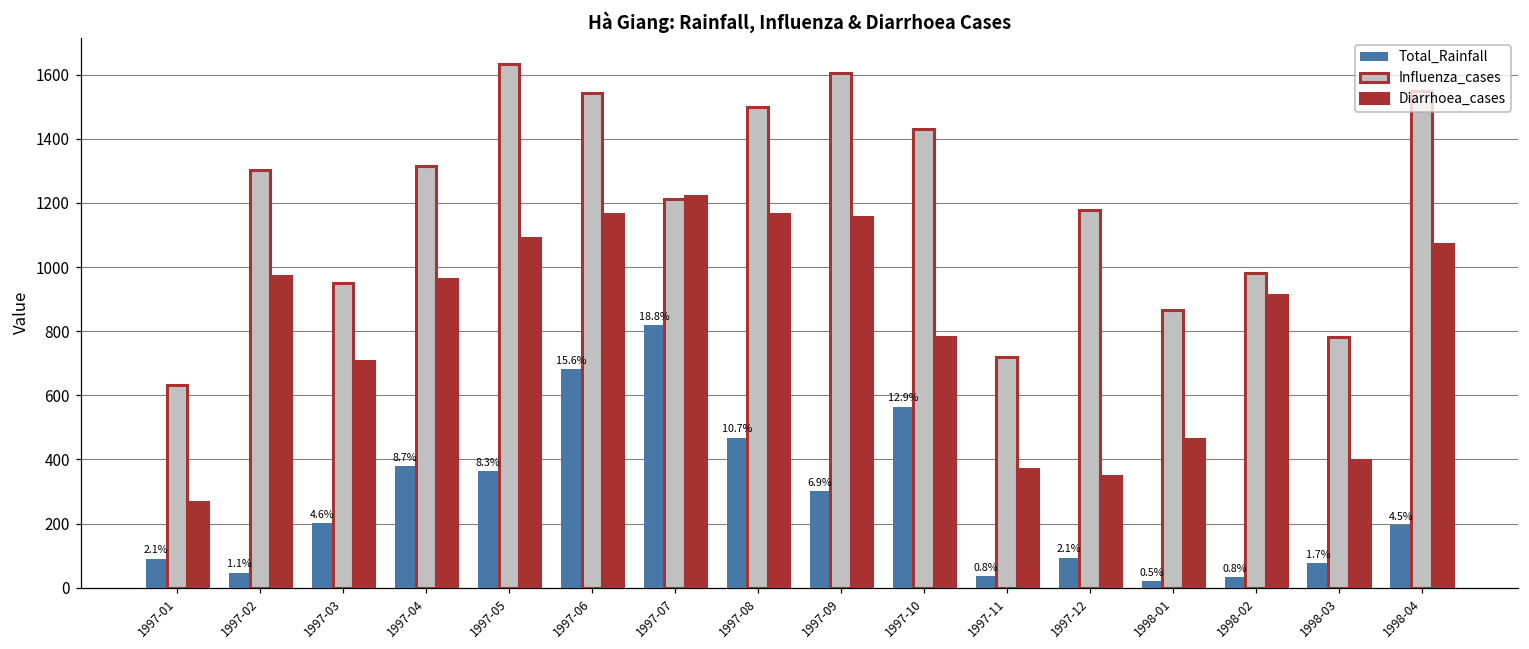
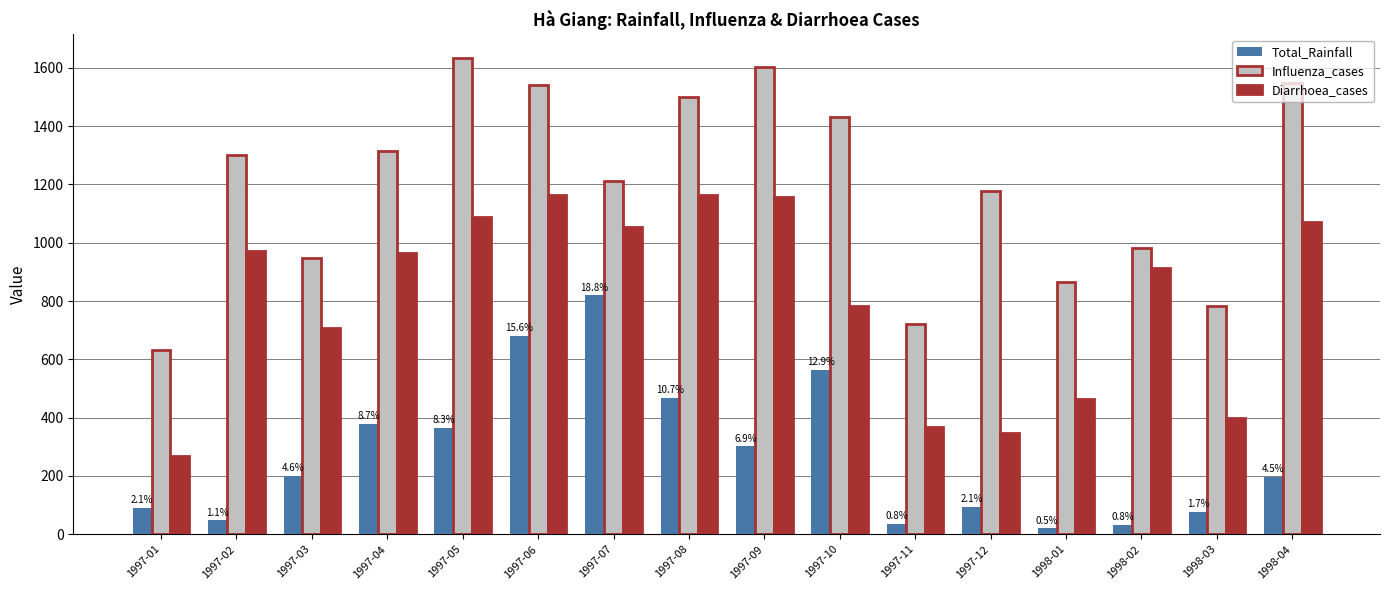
Diarrhoea_cases, 1997-07: 1220 -> 1050
